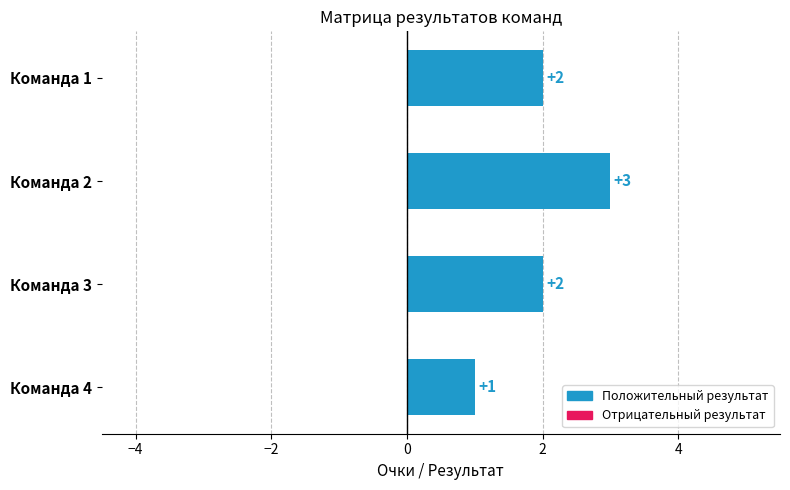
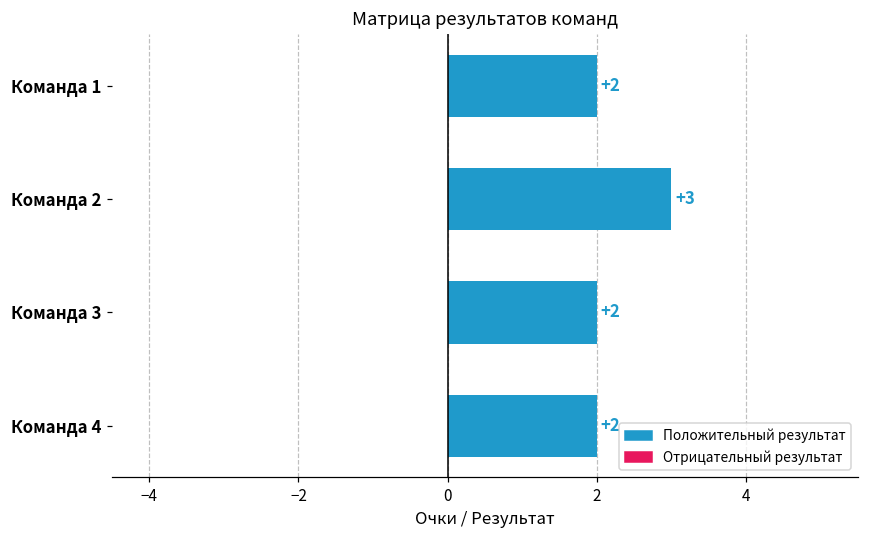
Команда 4: +1 -> +2
